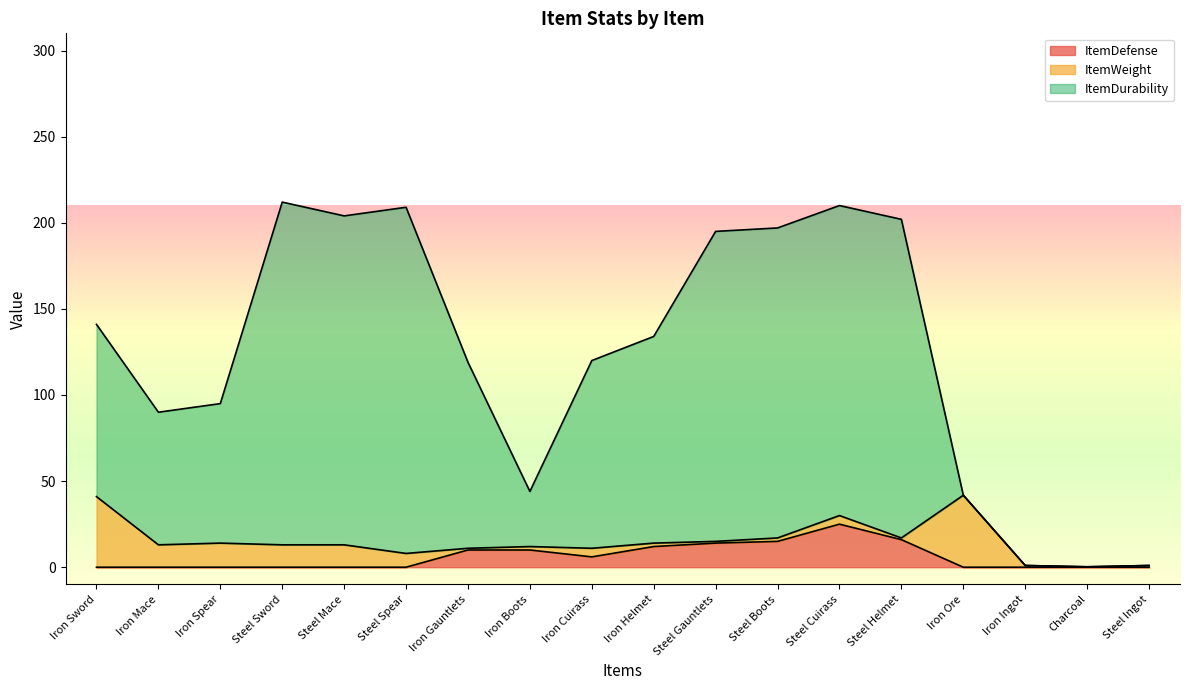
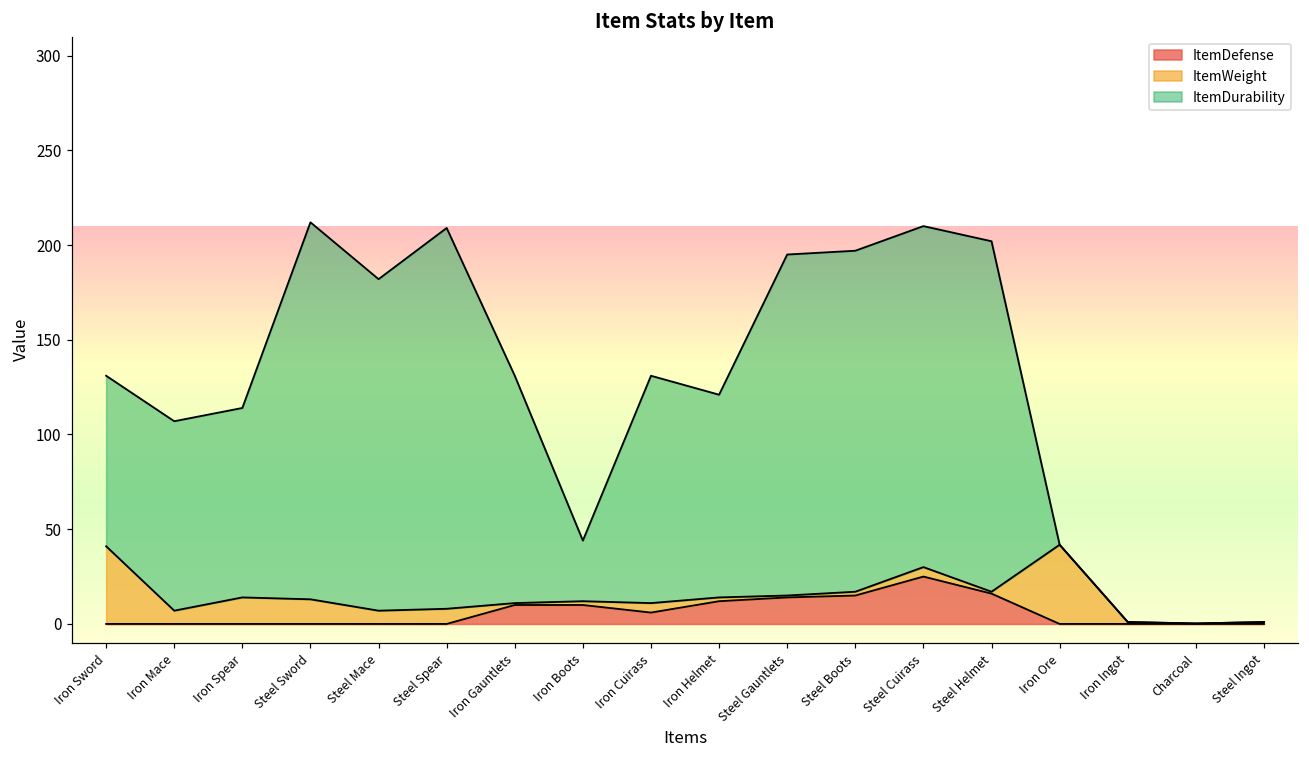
ItemDurability, Iron Sword: 100 -> 90
ItemWeight, Iron Mace: 13 -> 7
ItemDurability, Iron Mace: 77 -> 100
ItemDurability, Iron Spear: 81 -> 100
ItemWeight, Steel Mace: 13 -> 7
ItemDurability, Steel Mace: 191 -> 175
ItemDurability, Iron Gauntlets: 108 -> 120
ItemDurability, Iron Cuirass: 109 -> 120
ItemDurability, Iron Helmet: 120 -> 107
